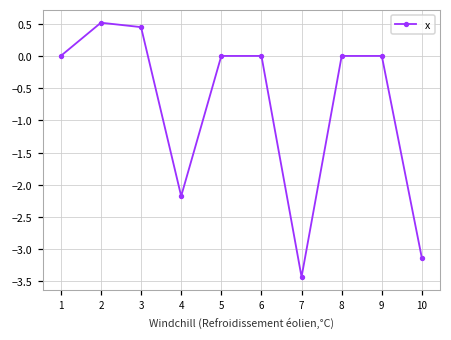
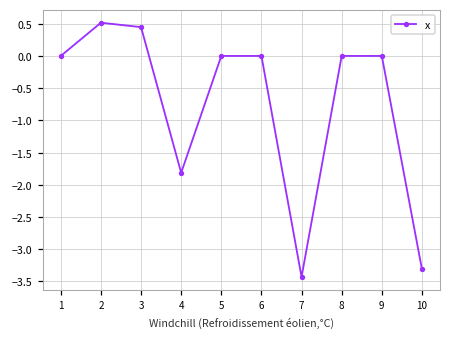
4: -2.2 -> -1.8
10: -3.1 -> -3.3
